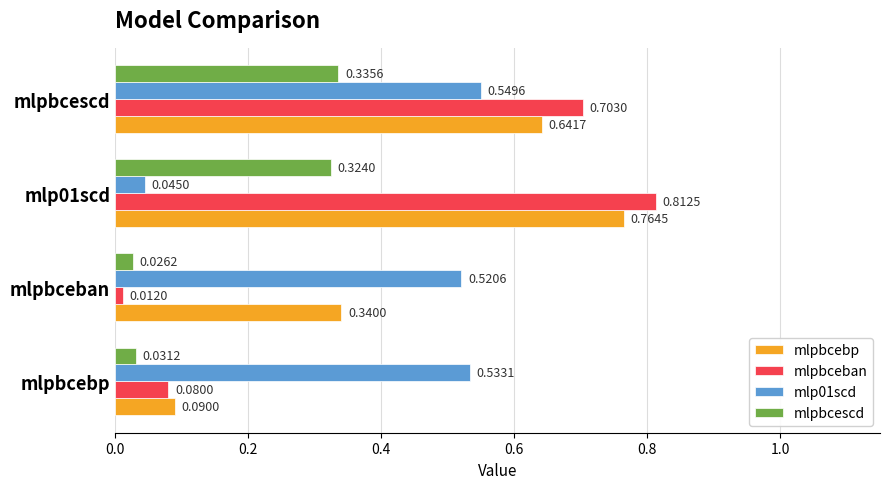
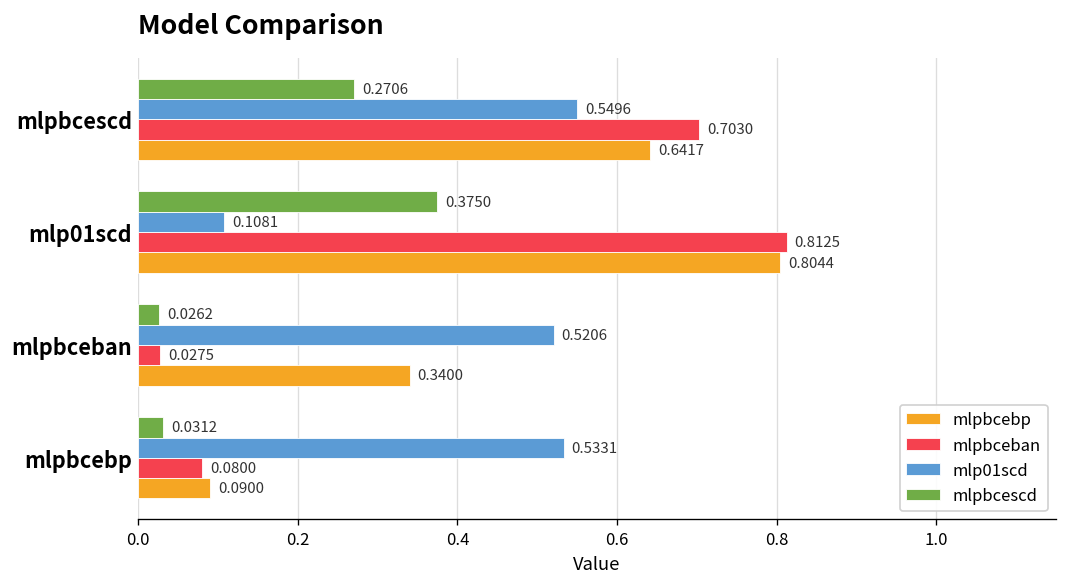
mlpbcescd, mlpbcescd: 0.3356 -> 0.2706
mlpbcescd, mlp01scd: 0.3240 -> 0.3750
mlp01scd, mlp01scd: 0.0450 -> 0.1081
mlpbcebp, mlp01scd: 0.7645 -> 0.8044
mlpbceban, mlpbceban: 0.0120 -> 0.0275
